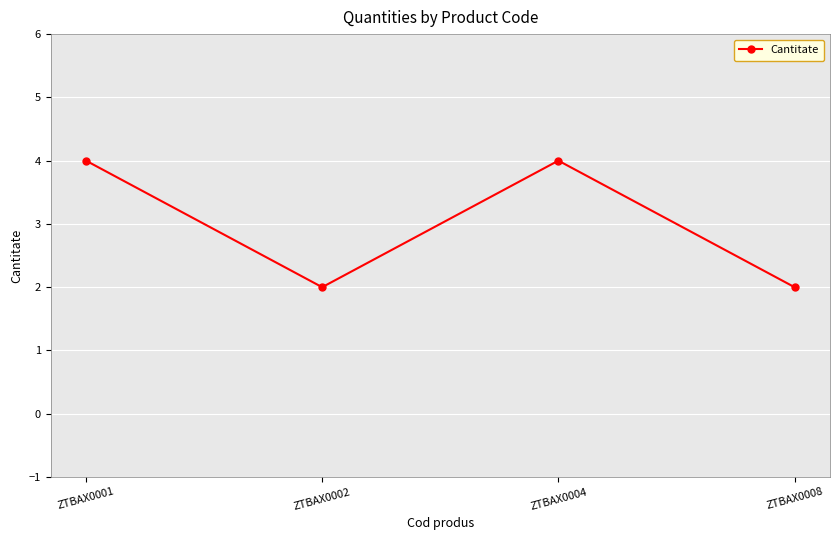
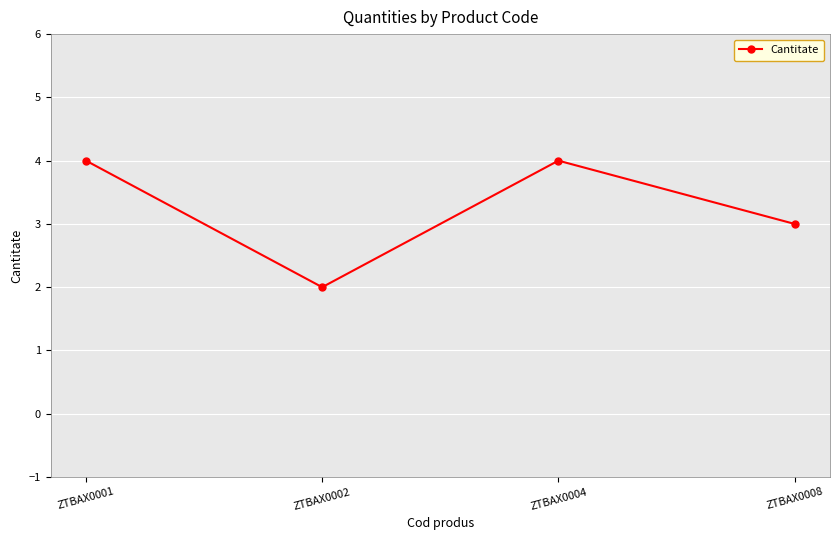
ZTBAX0008: 2 -> 3
